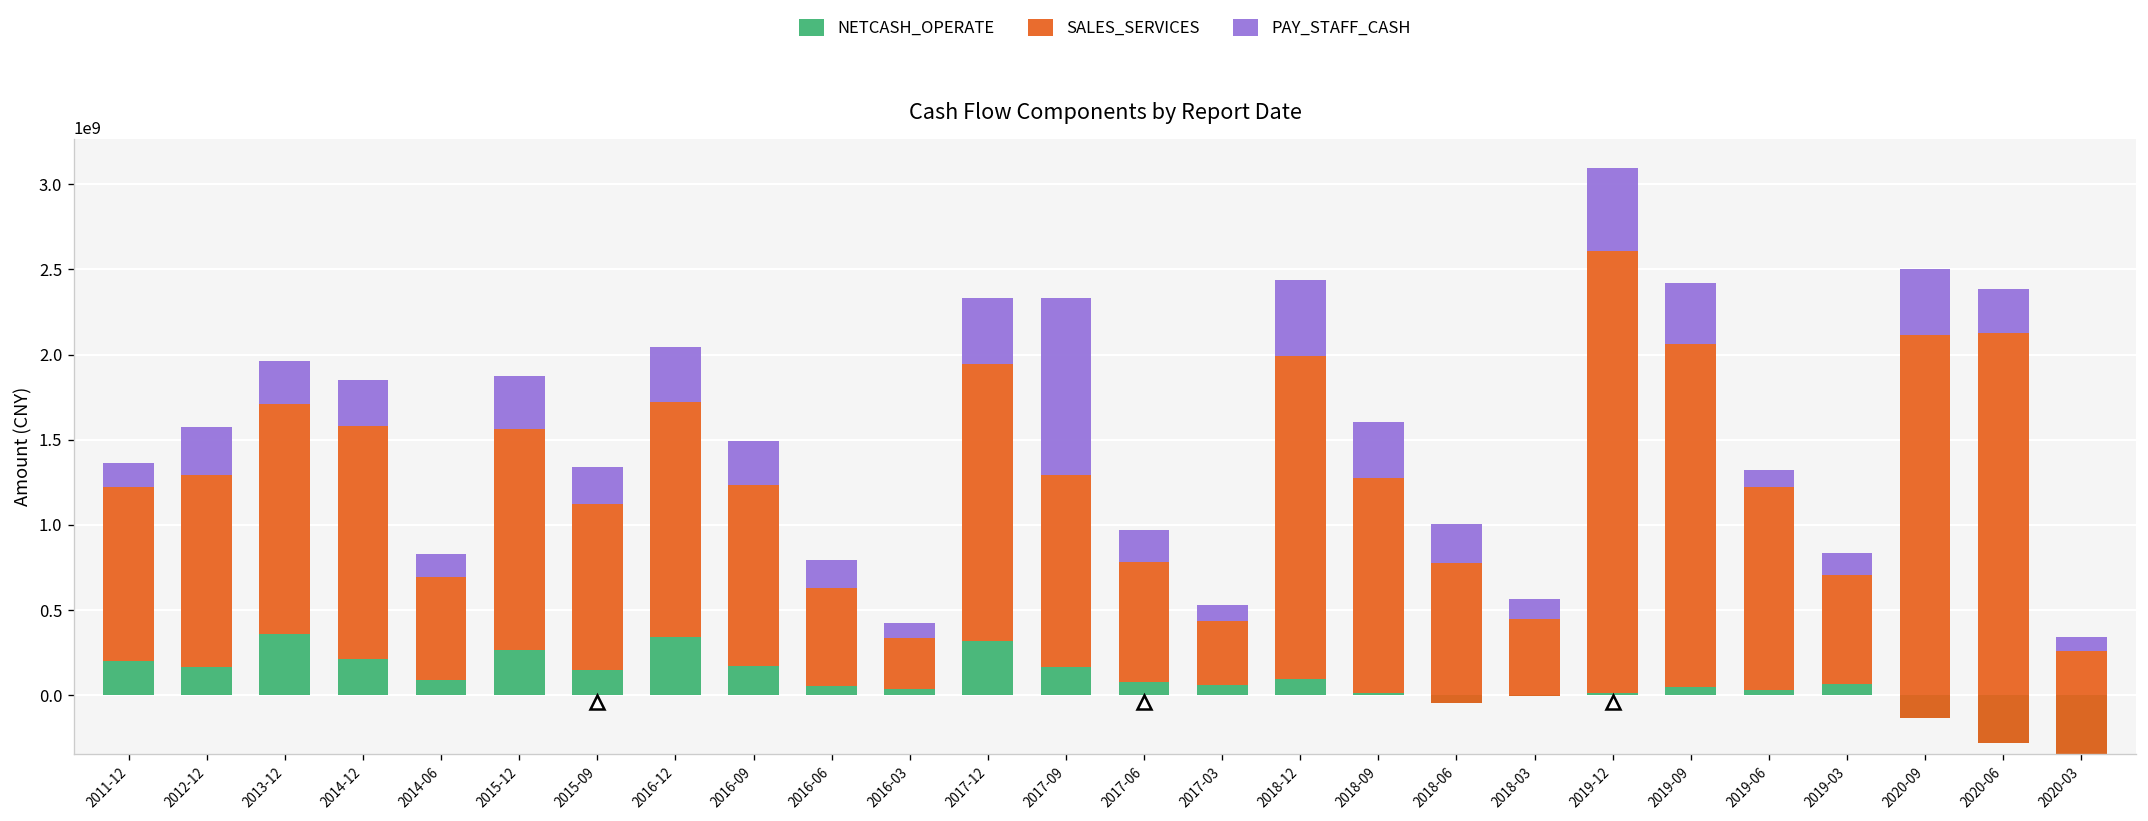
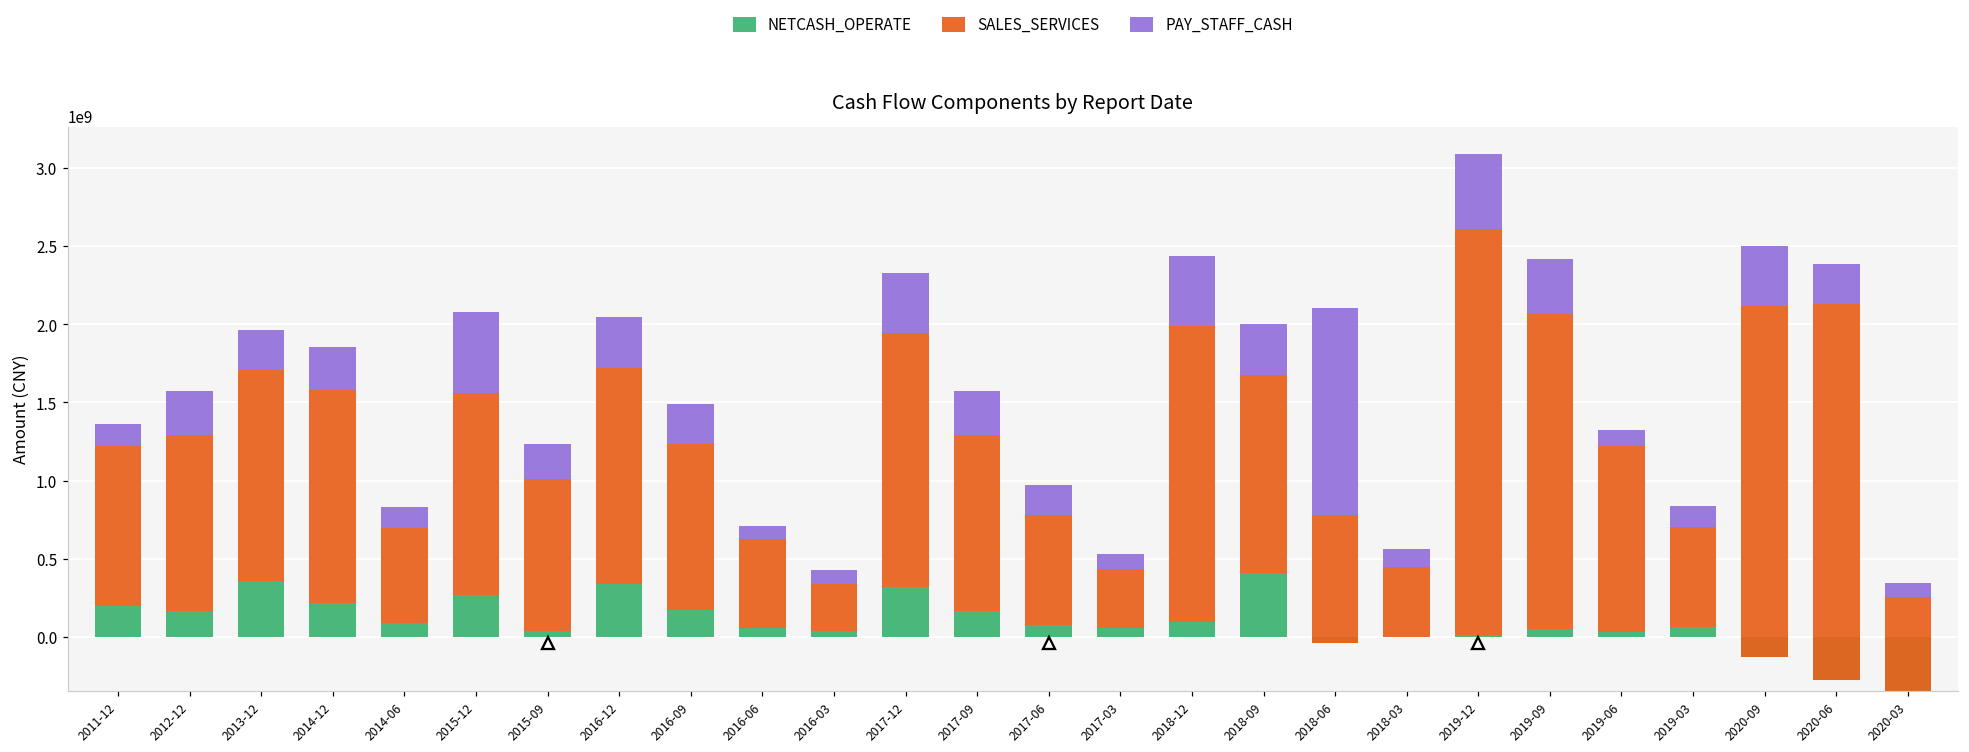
PAY_STAFF_CASH, 2015-12: 310000000 -> 520000000
NETCASH_OPERATE, 2015-09: 150000000 -> 40000000
PAY_STAFF_CASH, 2016-06: 160000000 -> 80000000
PAY_STAFF_CASH, 2017-09: 1040000000 -> 280000000
NETCASH_OPERATE, 2018-09: 10000000 -> 410000000
PAY_STAFF_CASH, 2018-06: 230000000 -> 1330000000
